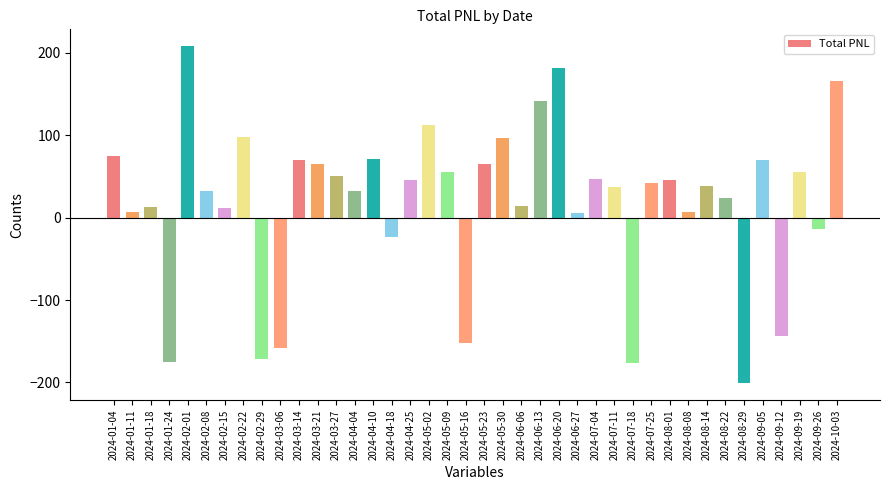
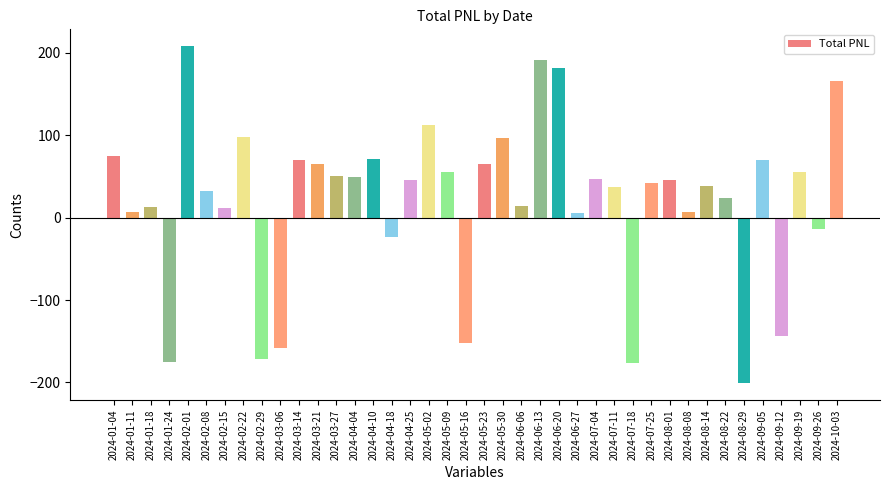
2024-04-04: 30 -> 50
2024-06-13: 140 -> 190
